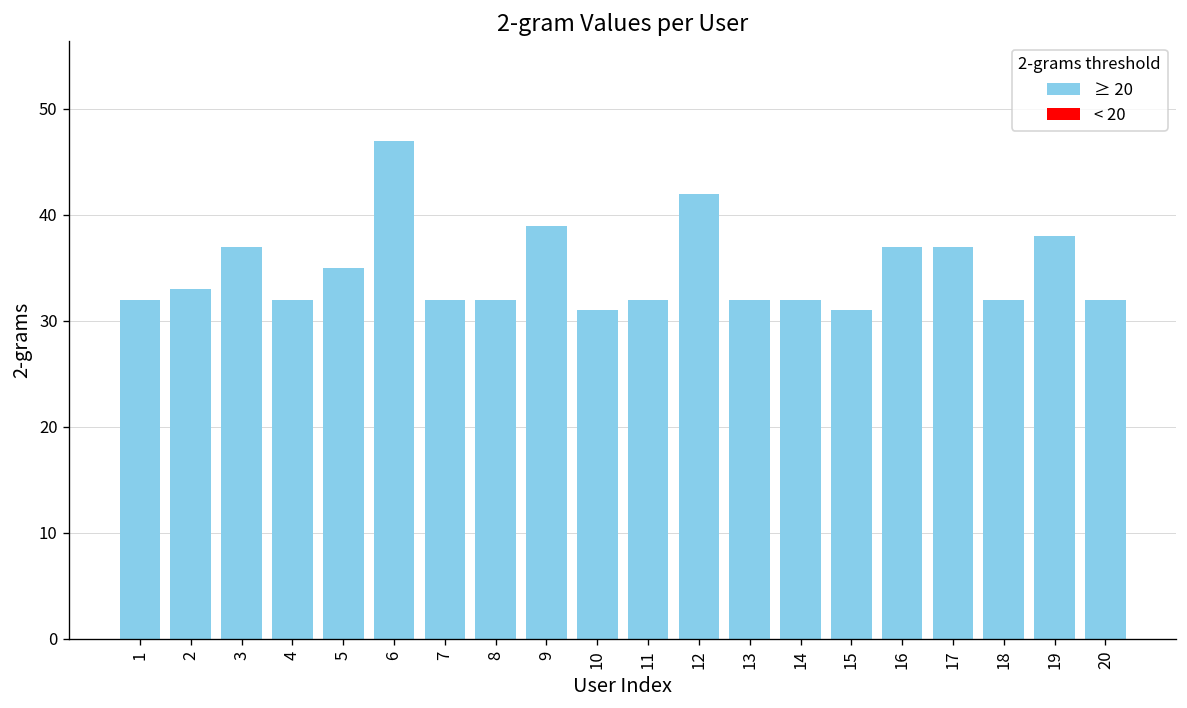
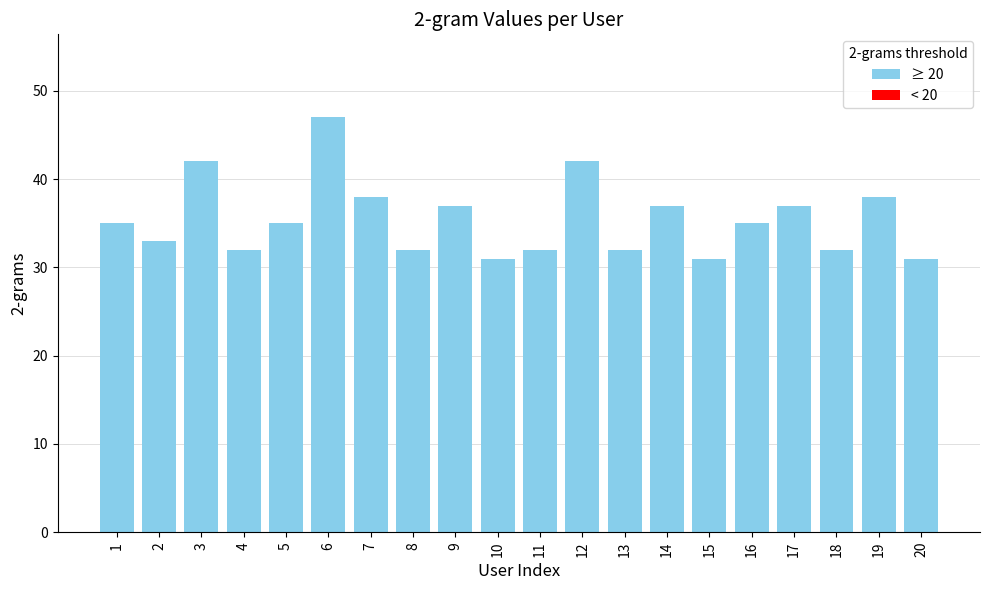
1: 32 -> 35
3: 37 -> 42
7: 32 -> 38
9: 39 -> 37
14: 32 -> 37
16: 37 -> 35
20: 32 -> 31
